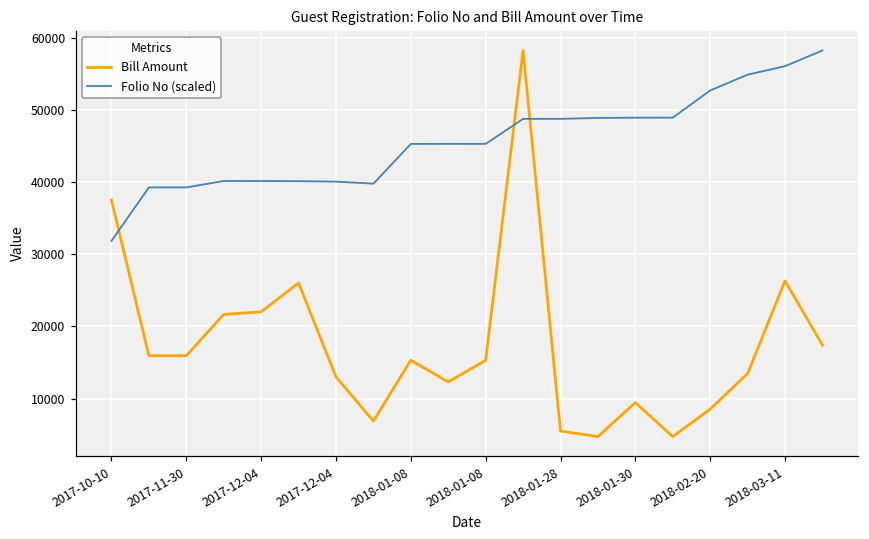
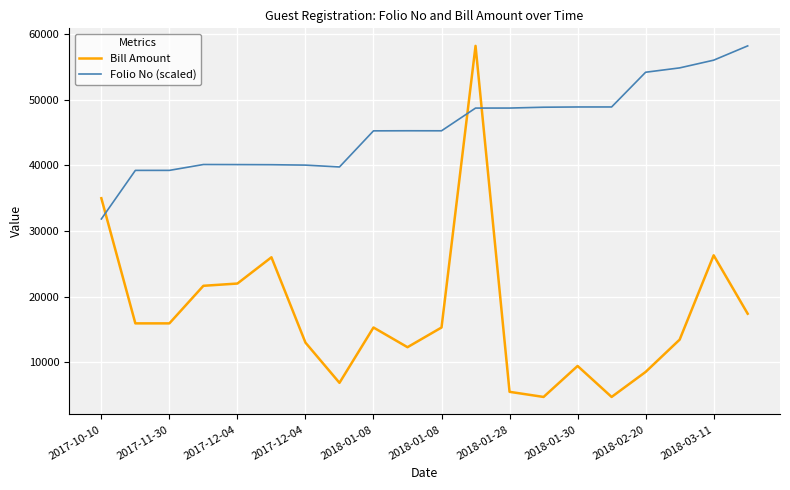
Bill Amount, 2017-10-10: 37000 -> 35000
Folio No (scaled), 2018-02-20: 53000 -> 54000
